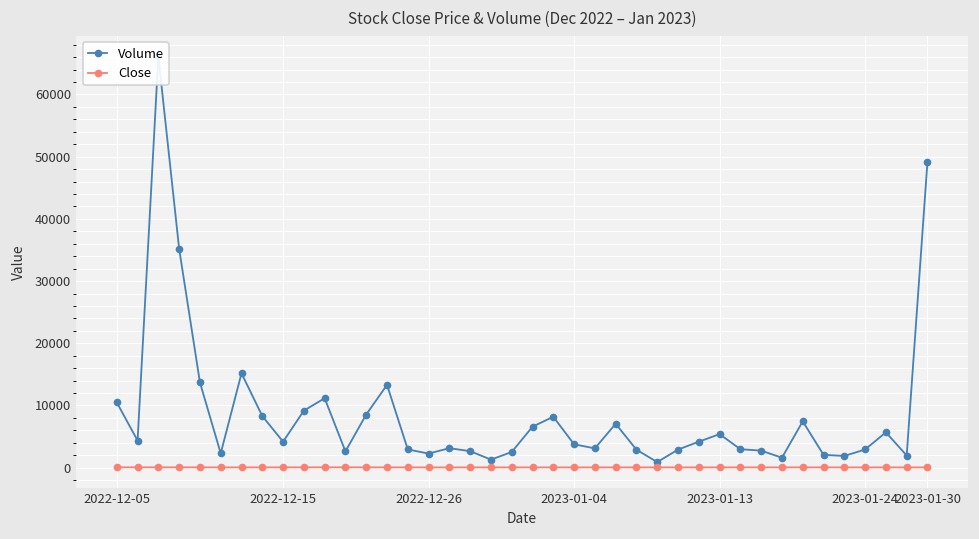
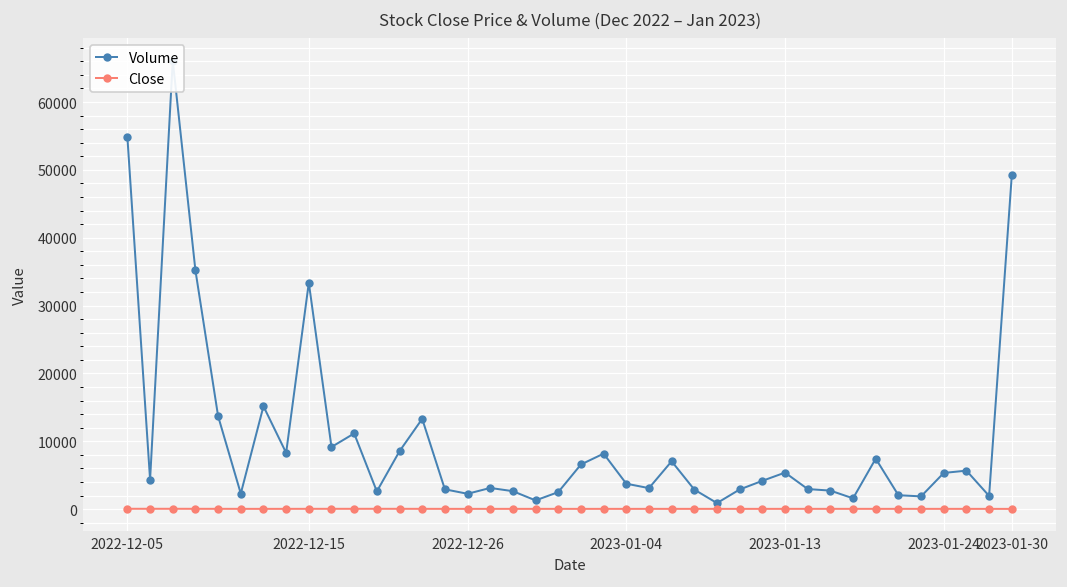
Volume, 2022-12-05: 10000 -> 55000
Volume, 2022-12-15: 4000 -> 33000
Volume, 2023-01-24: 3000 -> 5000
